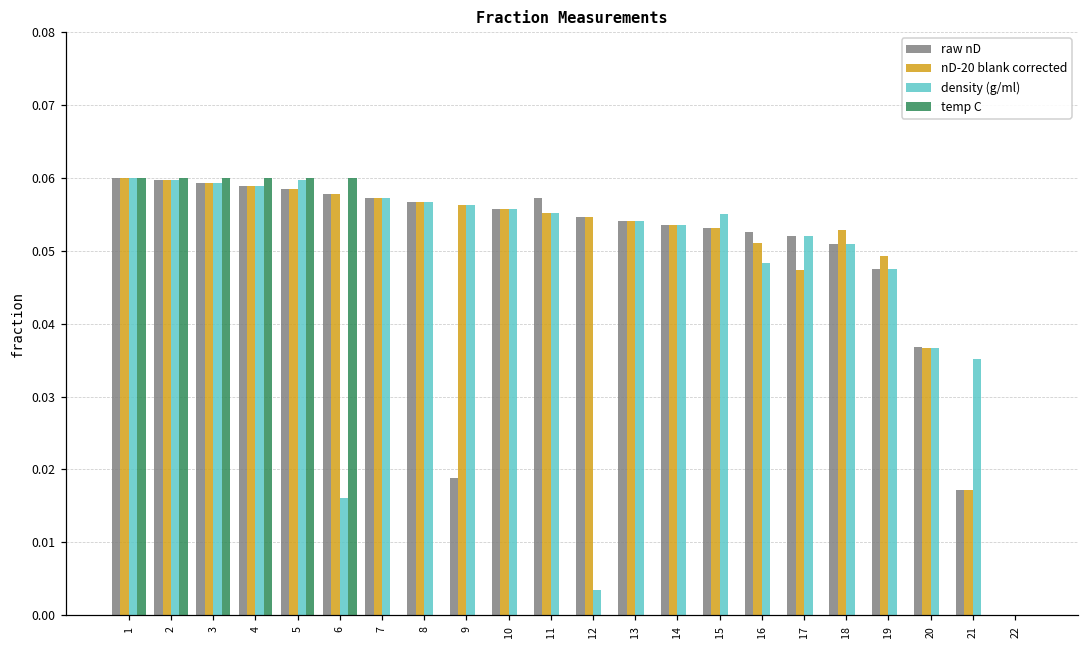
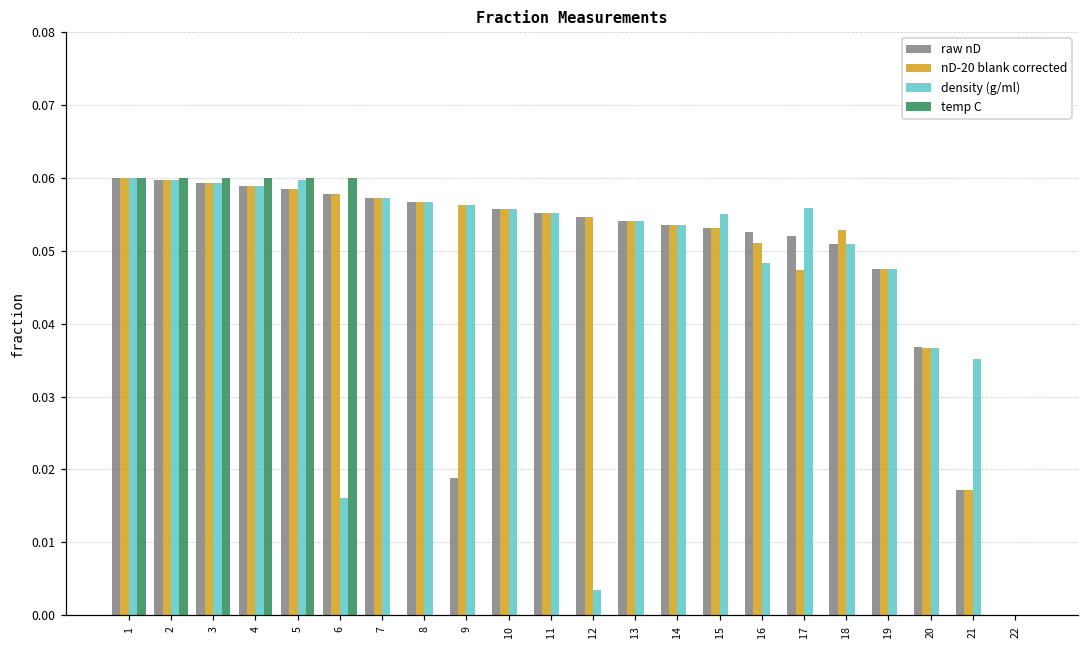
raw nD, 11: 0.057 -> 0.055
density (g/ml), 17: 0.052 -> 0.056
nD-20 blank corrected, 19: 0.049 -> 0.048
